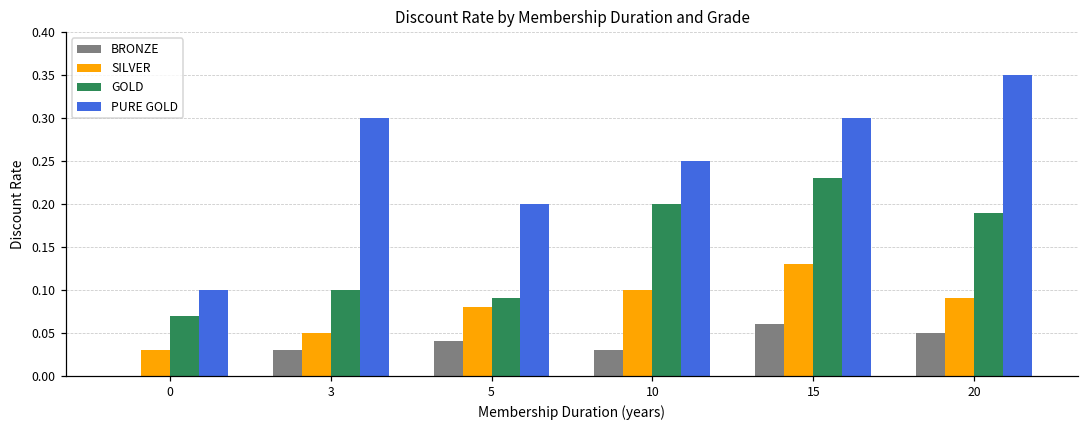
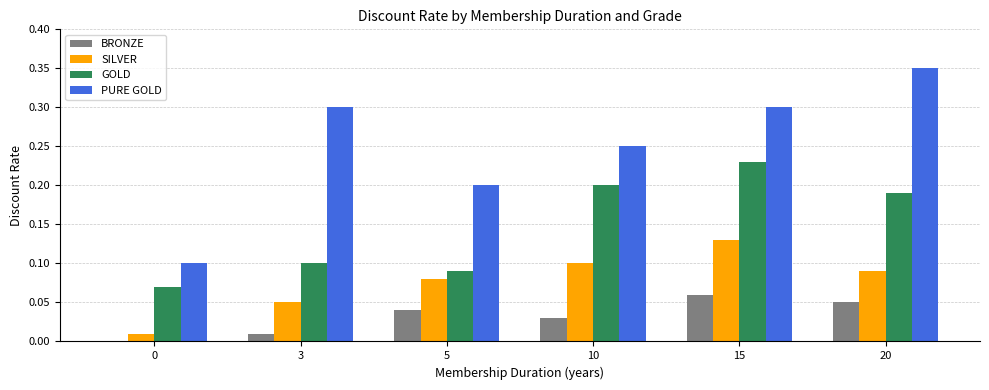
SILVER, 0: 0.03 -> 0.01
BRONZE, 3: 0.03 -> 0.01
